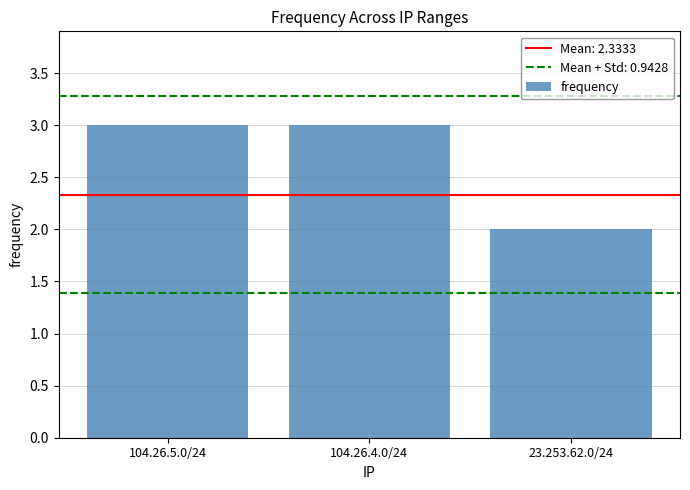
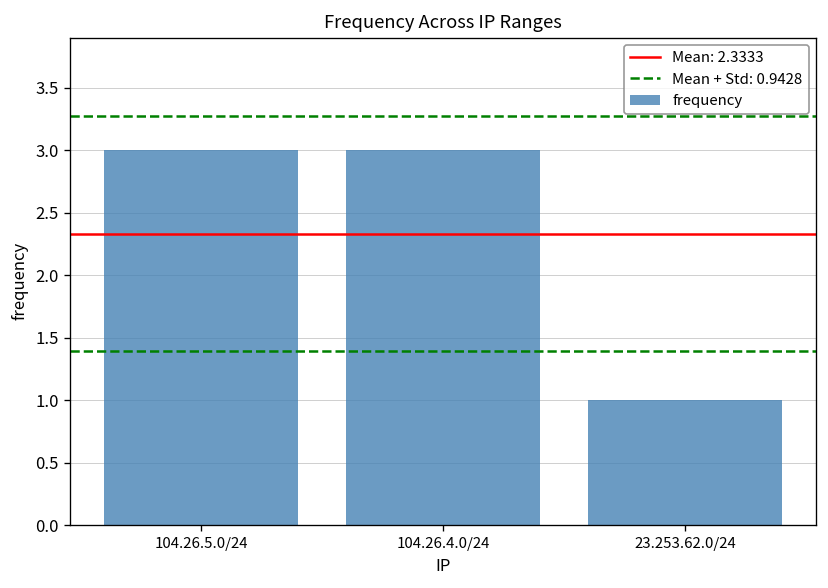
23.253.62.0/24: 2 -> 1
